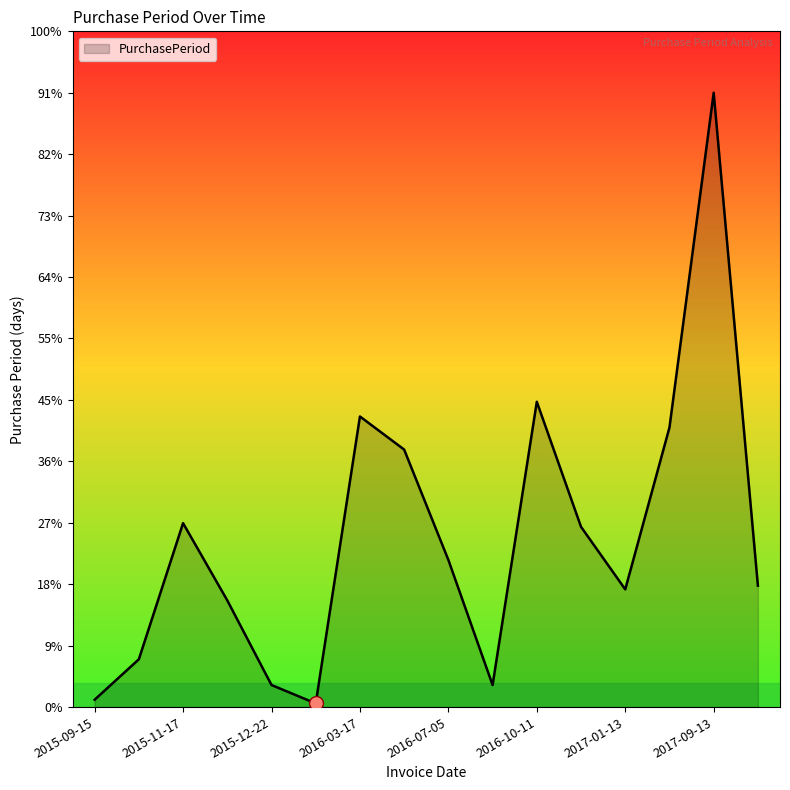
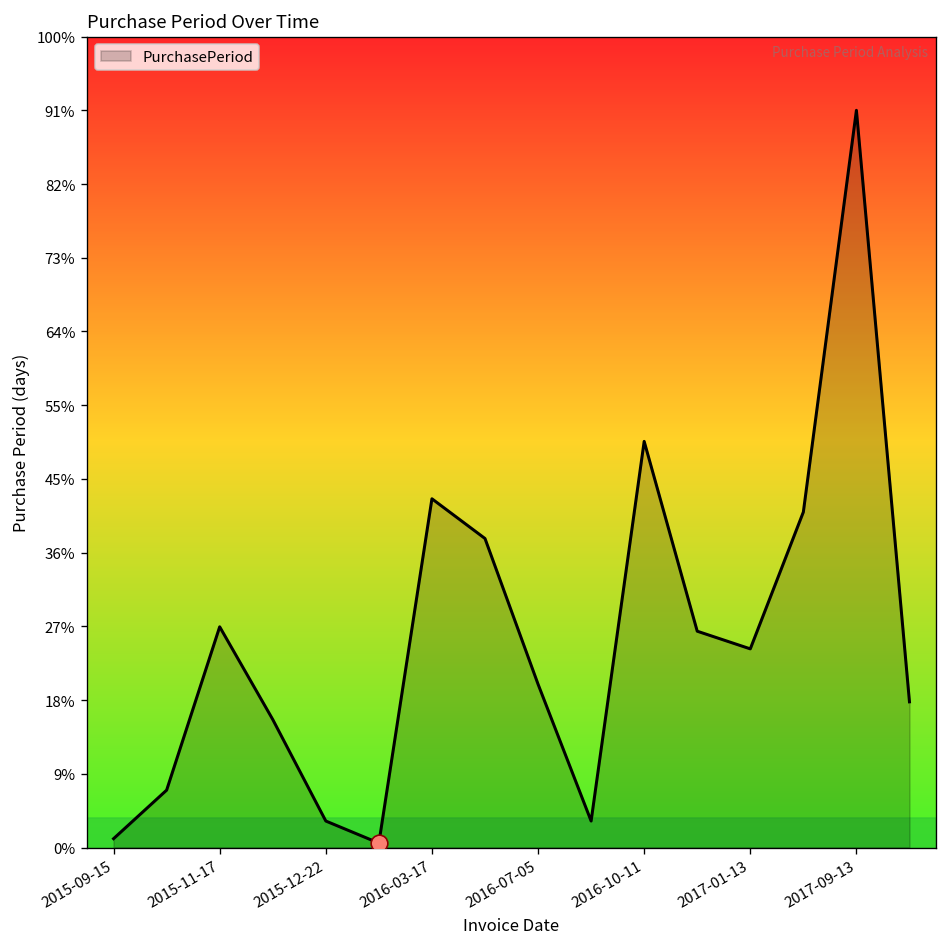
PurchasePeriod, 2016-07-05: 22% -> 20%
PurchasePeriod, 2016-10-11: 45% -> 50%
PurchasePeriod, 2017-01-13: 17% -> 24%
